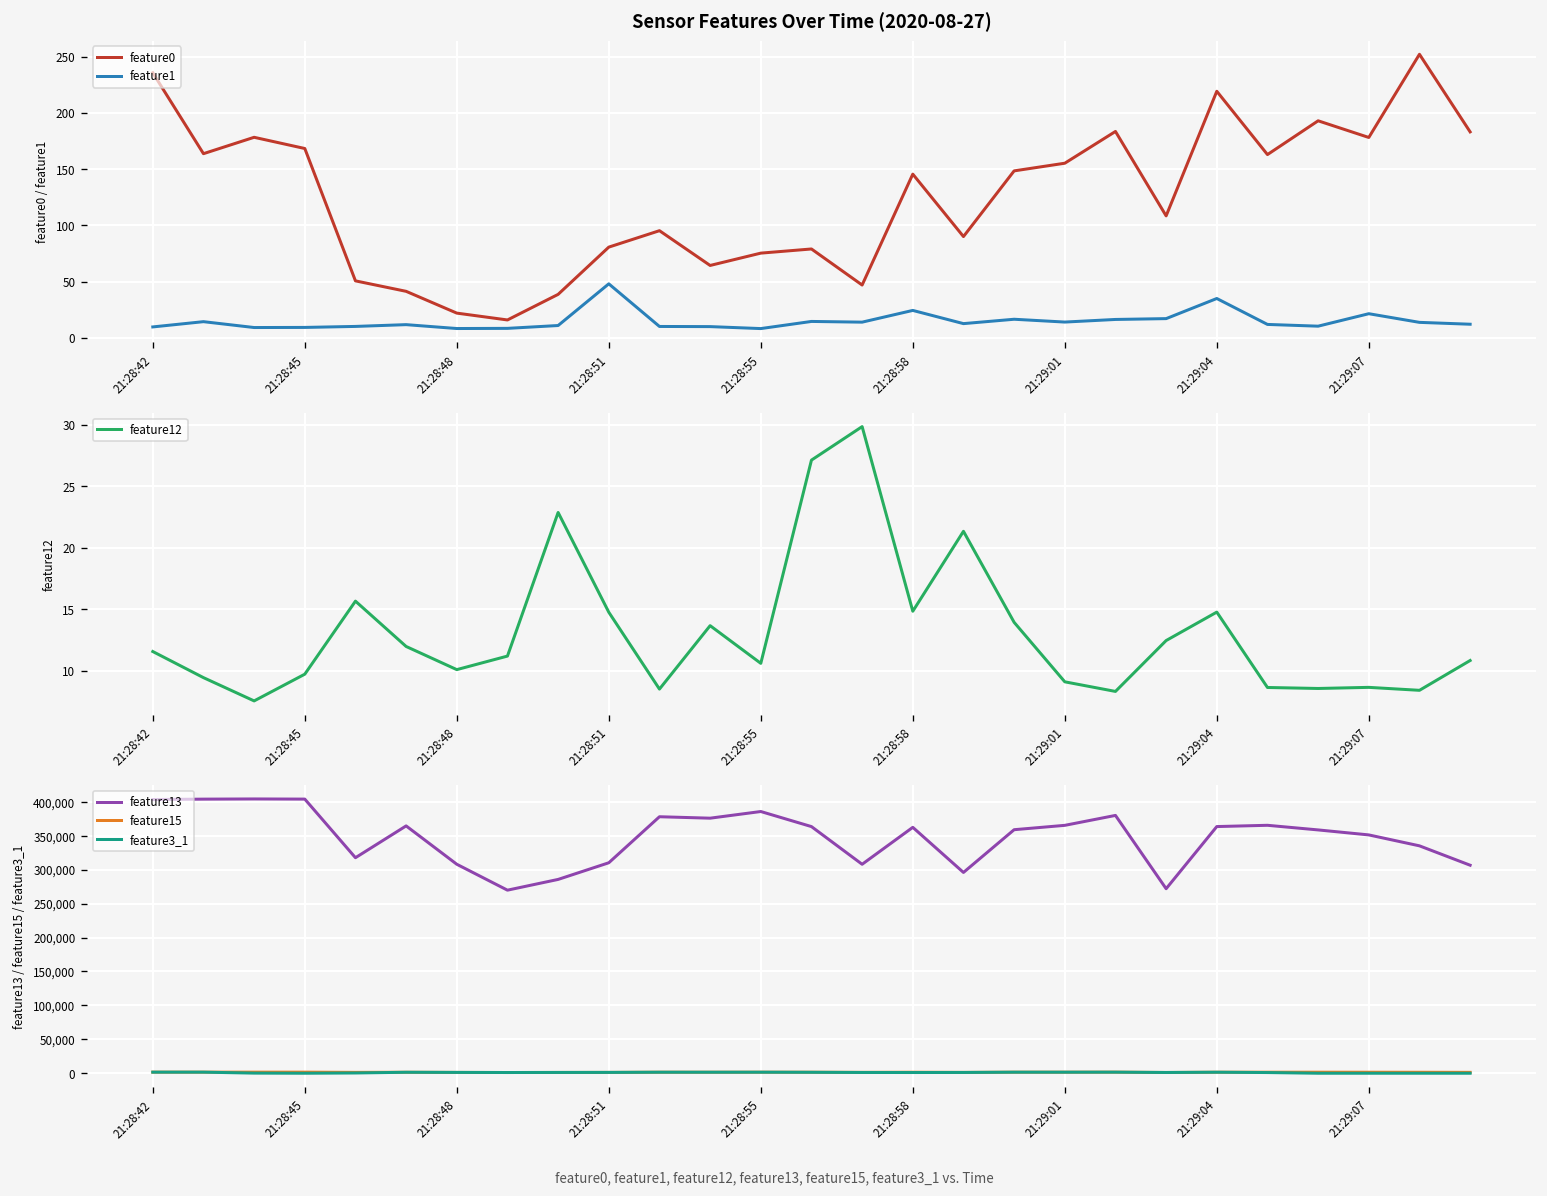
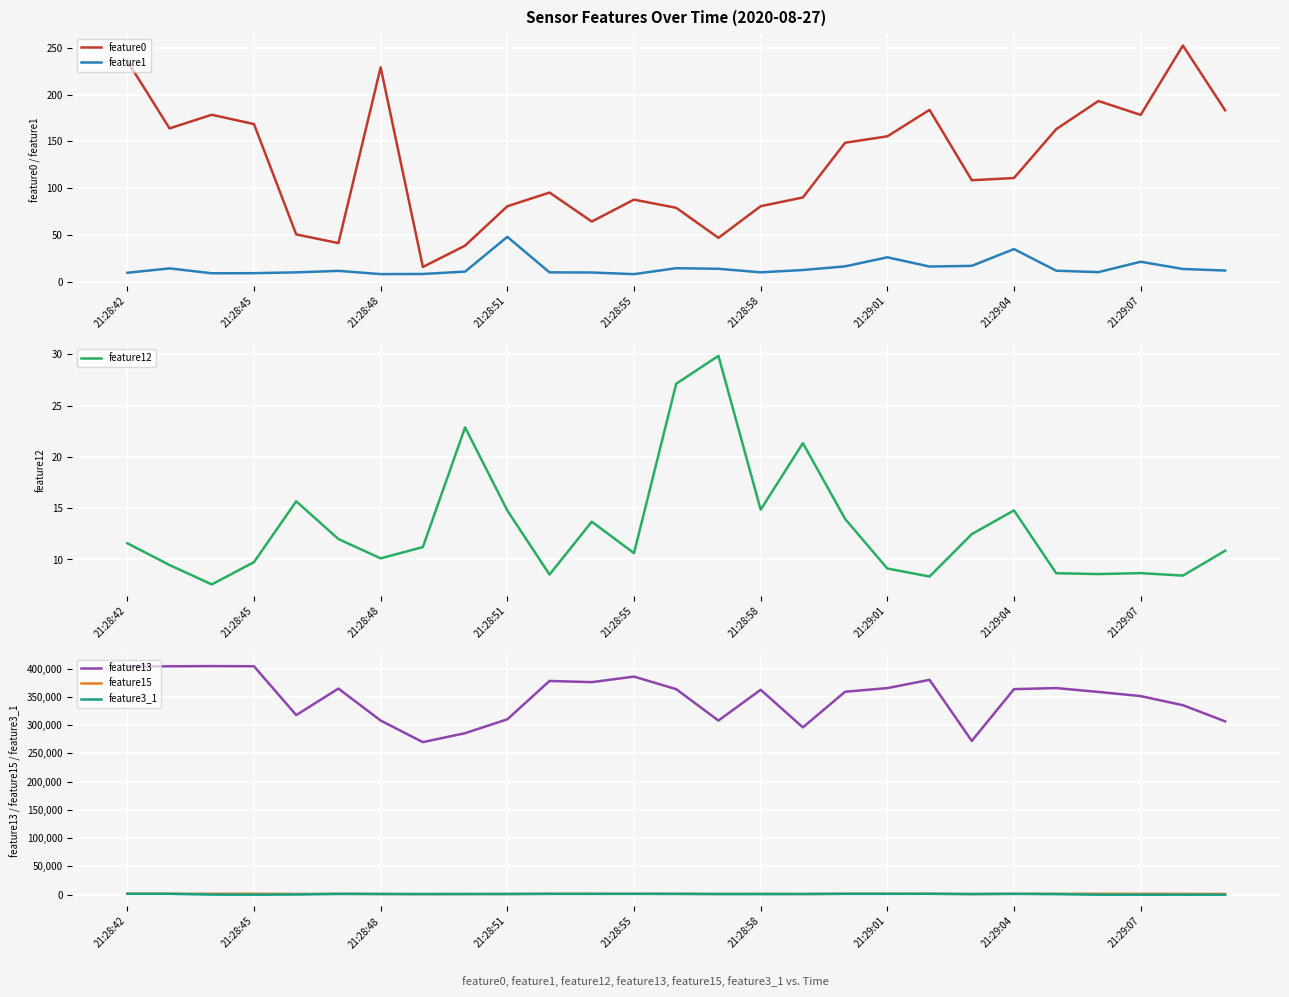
Sensor Features Over Time (2020-08-27), feature0, 21:28:48: 20 -> 230
Sensor Features Over Time (2020-08-27), feature0, 21:28:55: 80 -> 90
Sensor Features Over Time (2020-08-27), feature0, 21:28:58: 150 -> 80
Sensor Features Over Time (2020-08-27), feature1, 21:28:58: 20 -> 10
Sensor Features Over Time (2020-08-27), feature1, 21:29:01: 10 -> 30
Sensor Features Over Time (2020-08-27), feature0, 21:29:04: 220 -> 110
